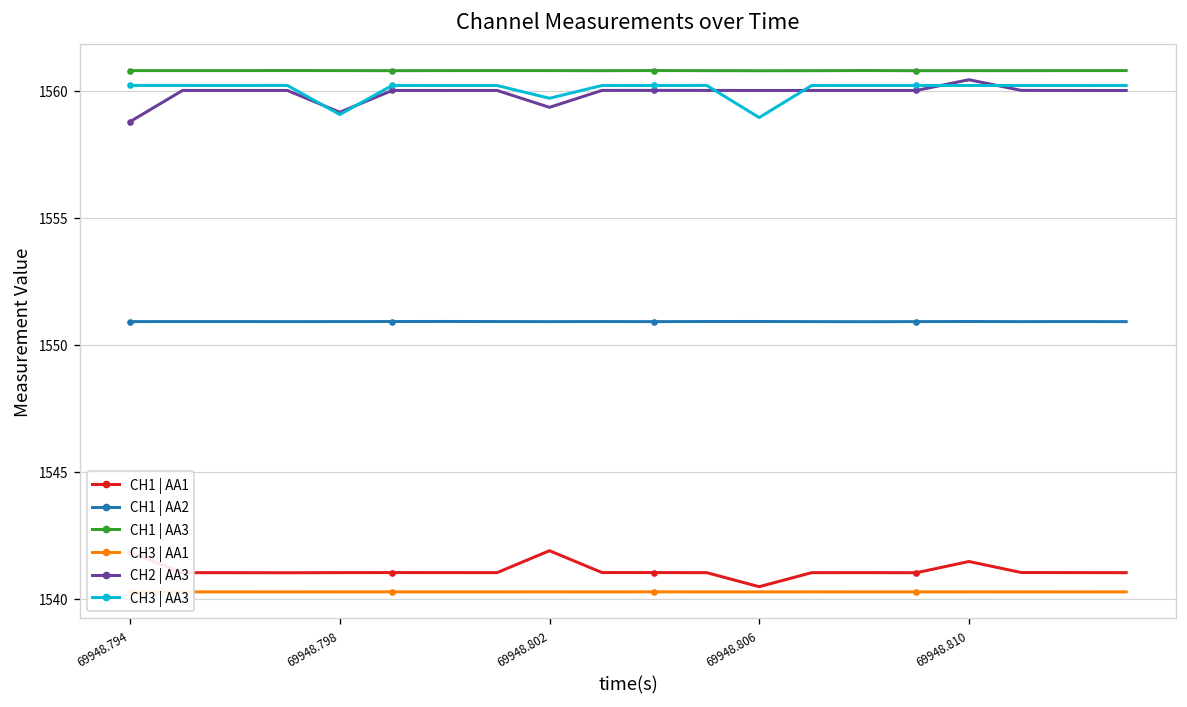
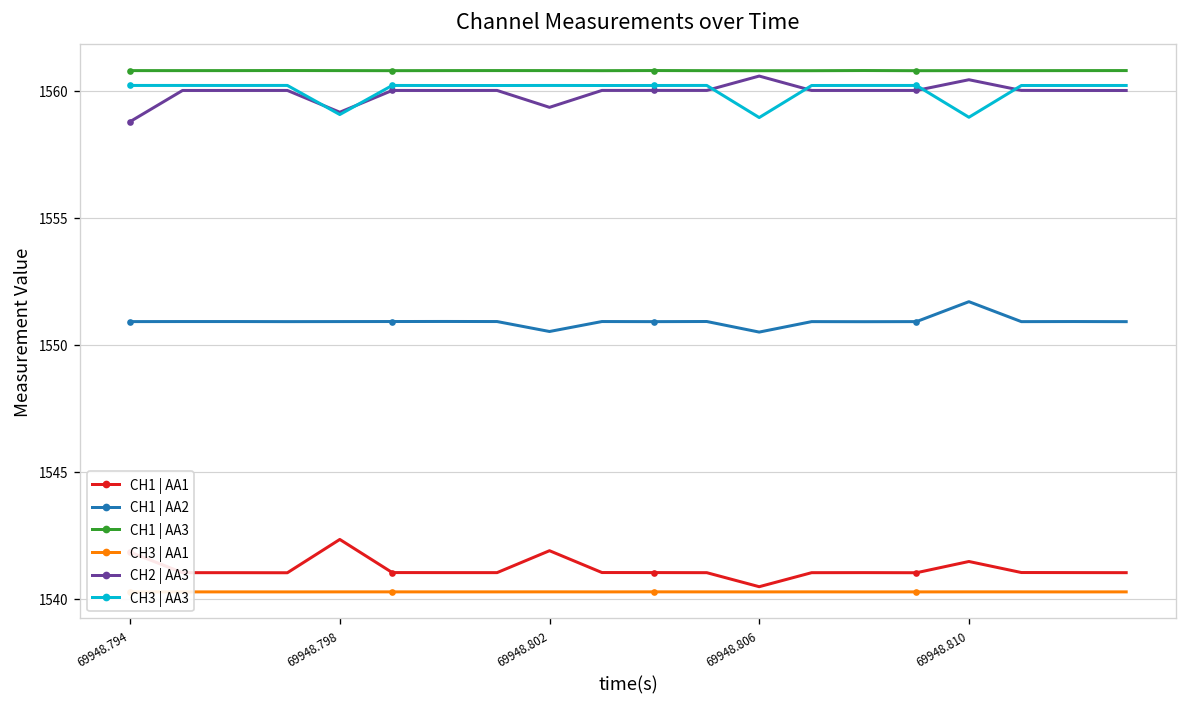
CH1 | AA1, 69948.798: 1541.0 -> 1542.3
CH1 | AA2, 69948.802: 1550.9 -> 1550.5
CH3 | AA3, 69948.802: 1559.7 -> 1560.2
CH1 | AA2, 69948.806: 1550.9 -> 1550.5
CH2 | AA3, 69948.806: 1560.0 -> 1560.6
CH1 | AA2, 69948.810: 1550.9 -> 1551.7
CH3 | AA3, 69948.810: 1560.2 -> 1559.0
